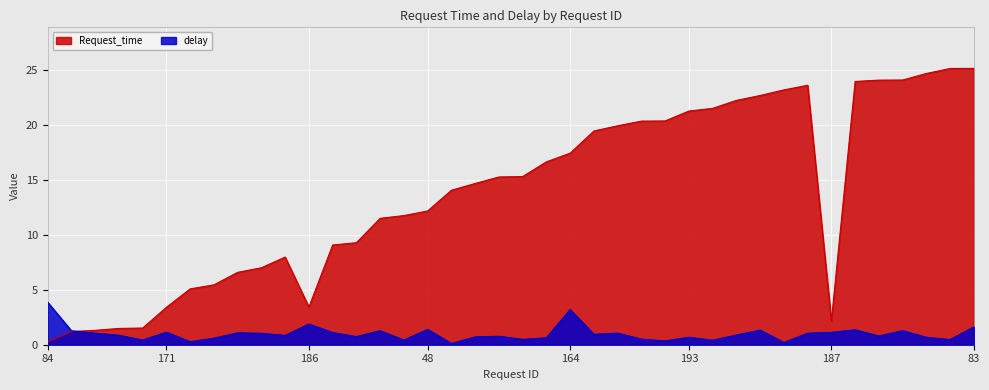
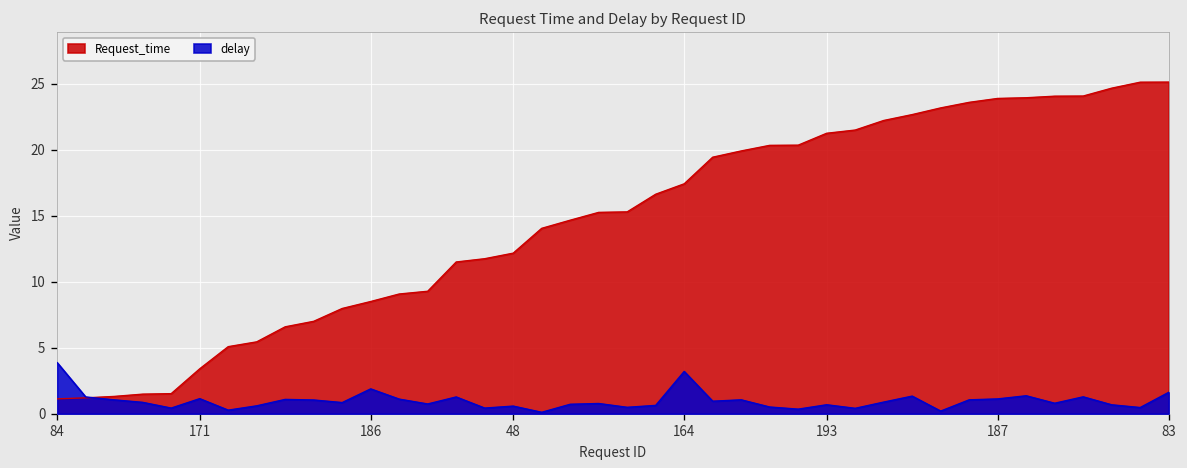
Request_time, 84: 0.3 -> 1.1
Request_time, 186: 3.4 -> 8.5
delay, 48: 1.4 -> 0.6
Request_time, 187: 2.2 -> 23.9
